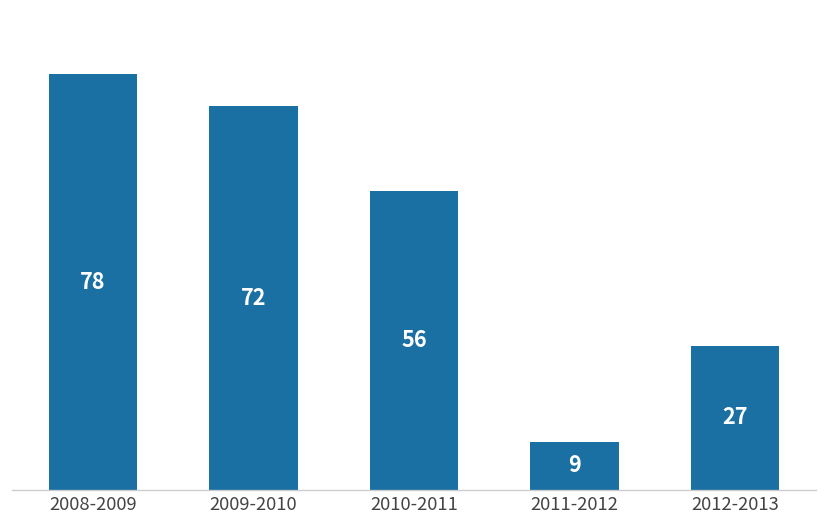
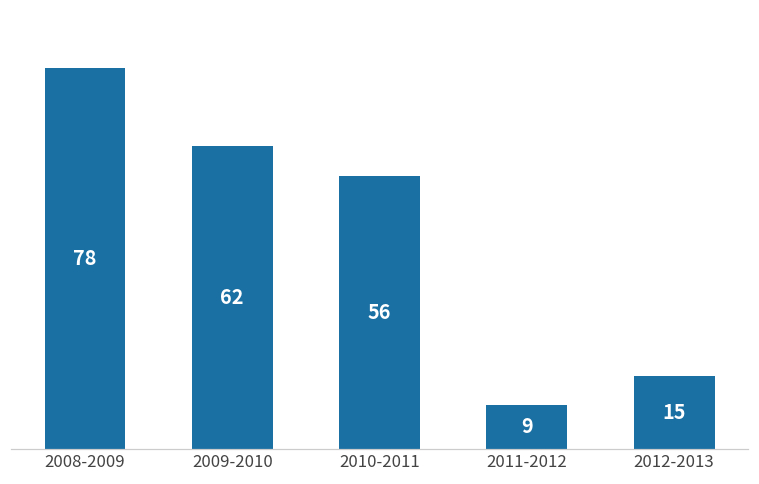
2009-2010: 72 -> 62
2012-2013: 27 -> 15
